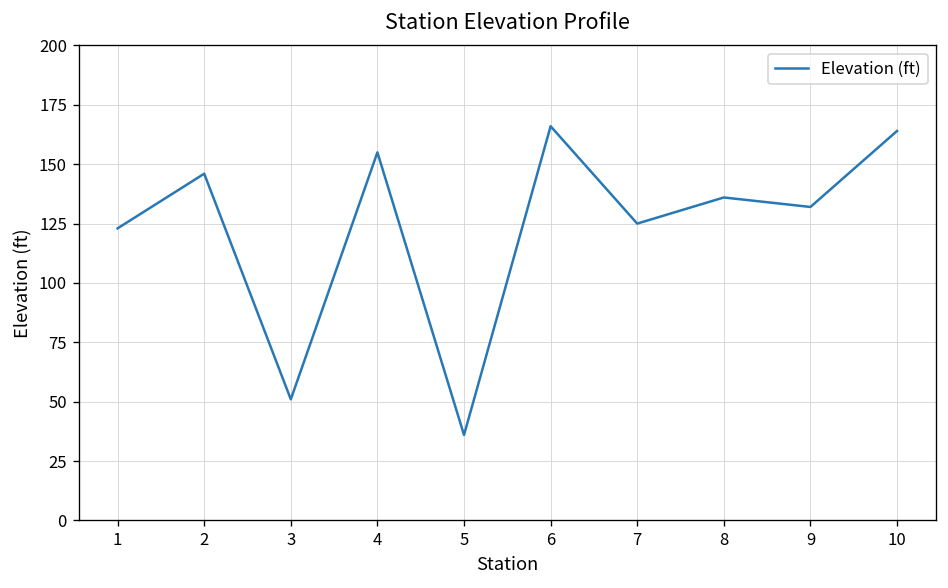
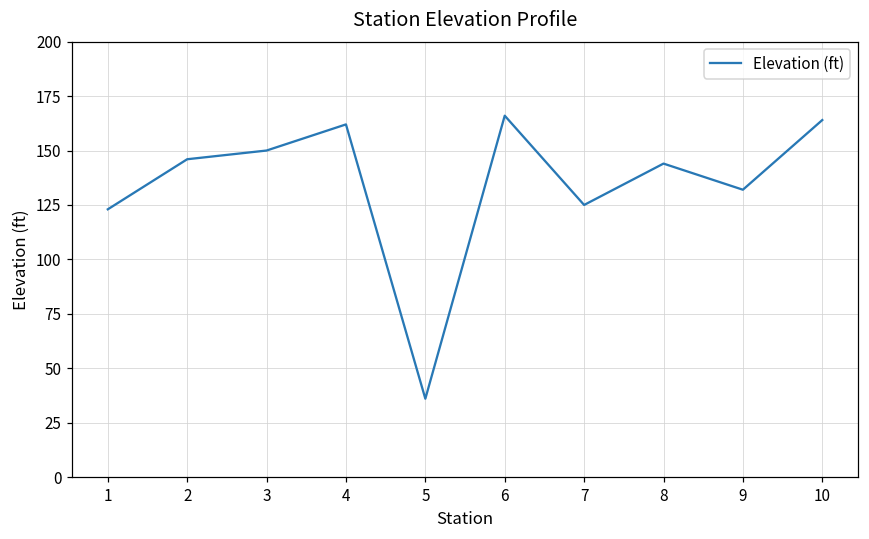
3: 51 -> 150
4: 155 -> 162
8: 136 -> 144
